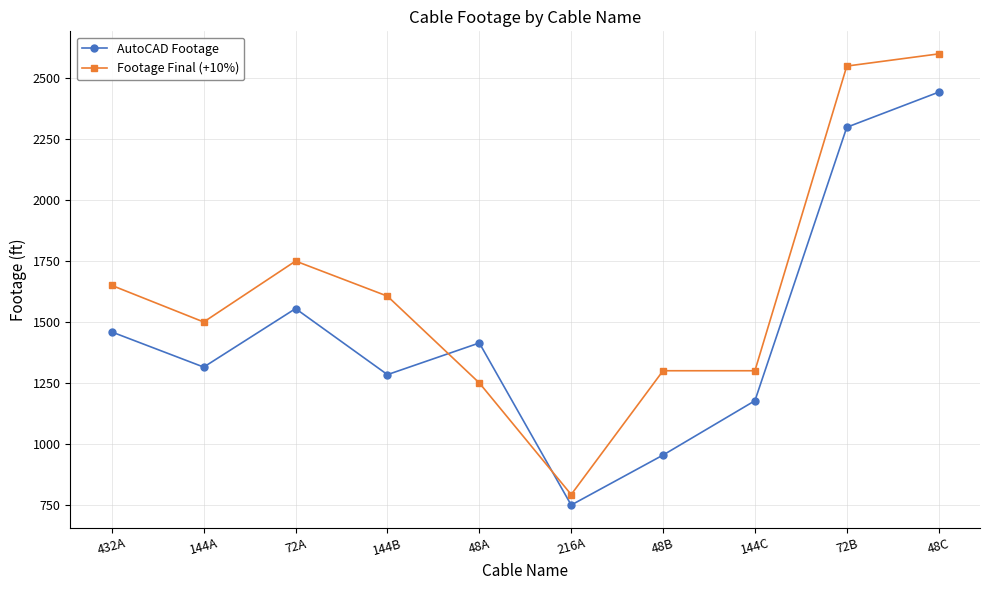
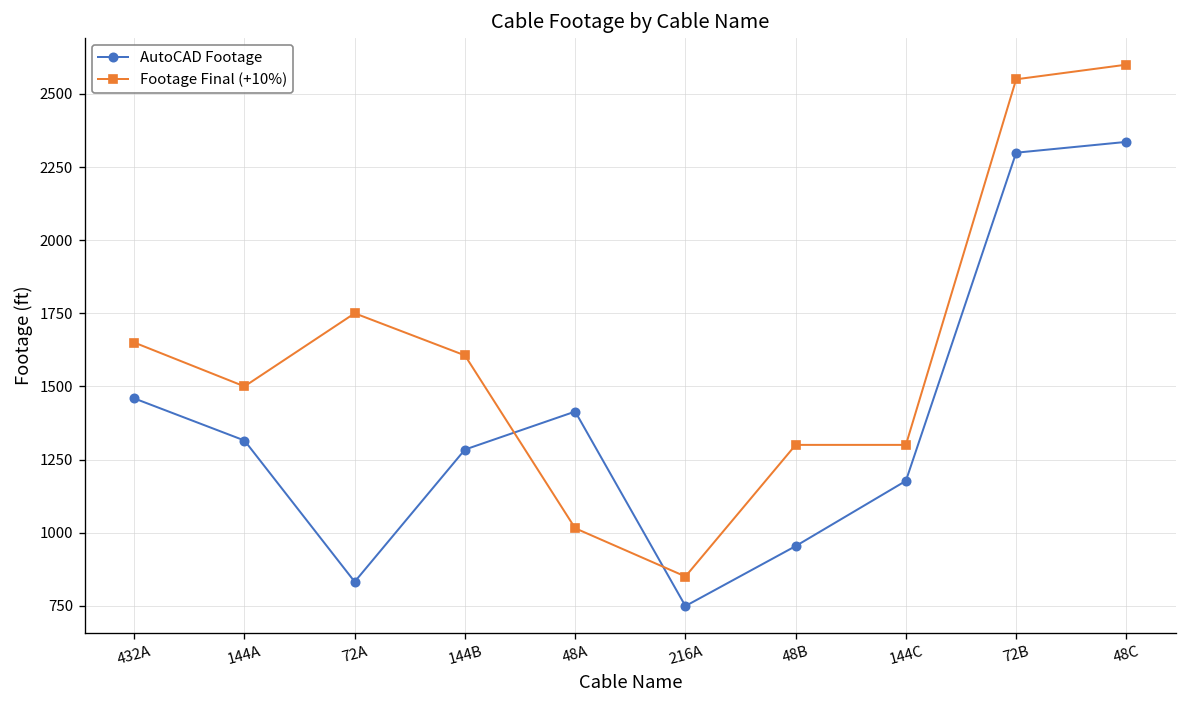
AutoCAD Footage, 72A: 1560 -> 830
Footage Final (+10%), 48A: 1250 -> 1020
Footage Final (+10%), 216A: 790 -> 850
AutoCAD Footage, 48C: 2440 -> 2340
